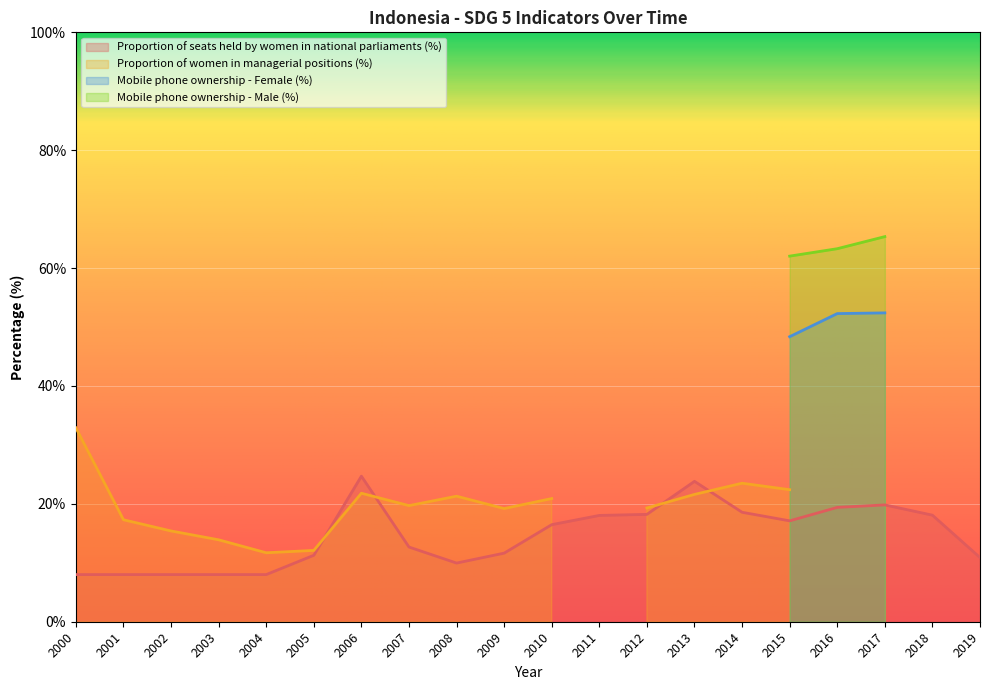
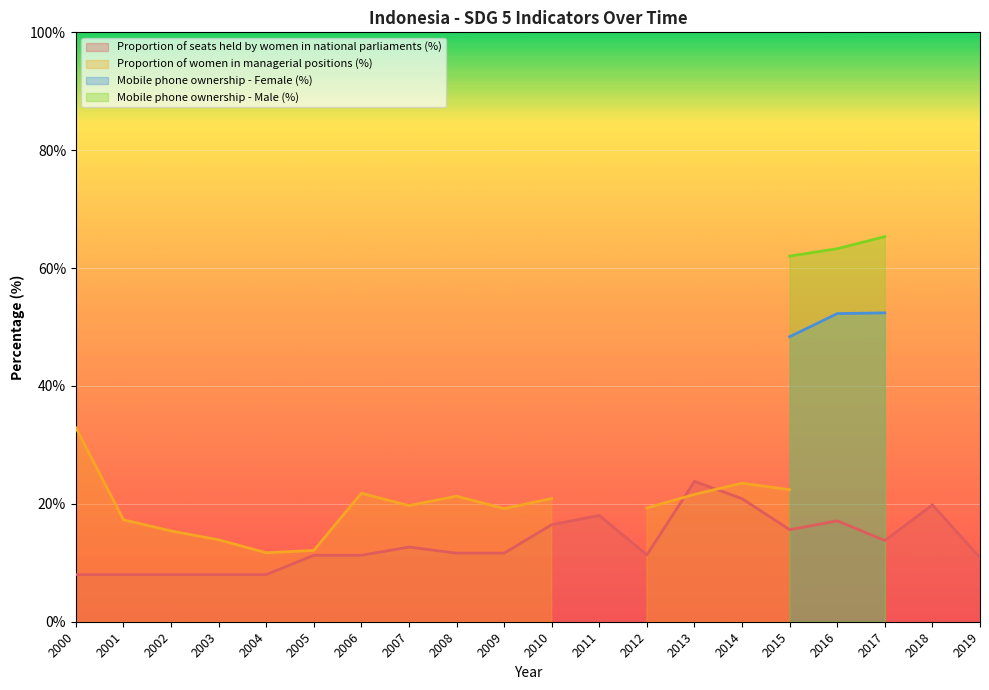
Proportion of seats held by women in national parliaments (%), 2006: 25% -> 11%
Proportion of seats held by women in national parliaments (%), 2008: 10% -> 12%
Proportion of seats held by women in national parliaments (%), 2012: 18% -> 11%
Proportion of seats held by women in national parliaments (%), 2014: 19% -> 21%
Proportion of seats held by women in national parliaments (%), 2015: 17% -> 16%
Proportion of seats held by women in national parliaments (%), 2016: 19% -> 17%
Proportion of seats held by women in national parliaments (%), 2017: 20% -> 14%
Proportion of seats held by women in national parliaments (%), 2018: 18% -> 20%
